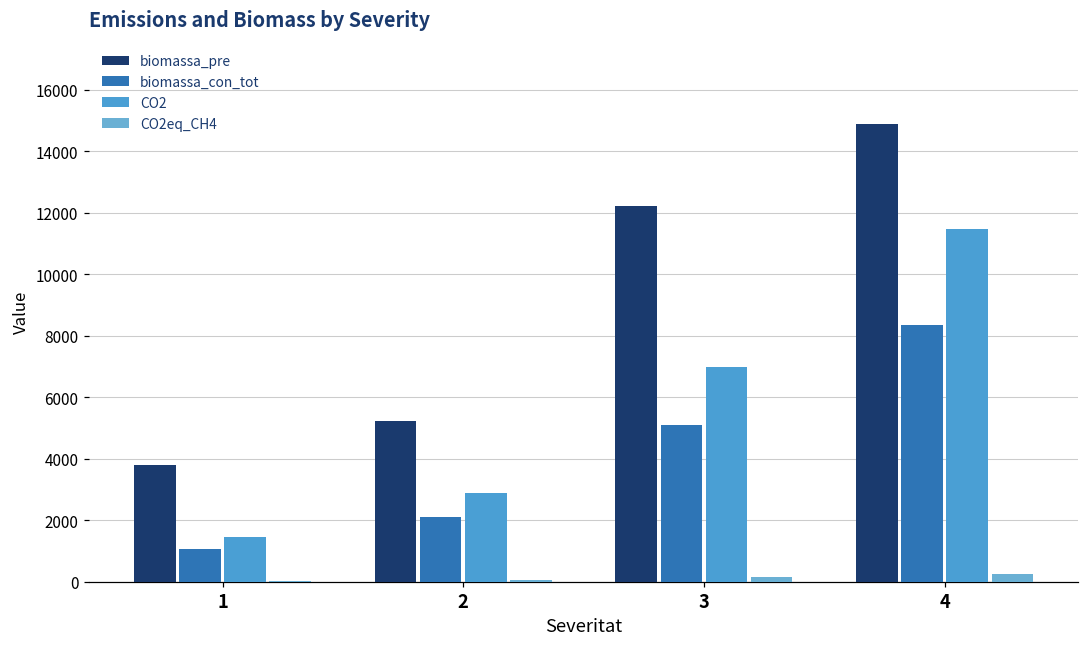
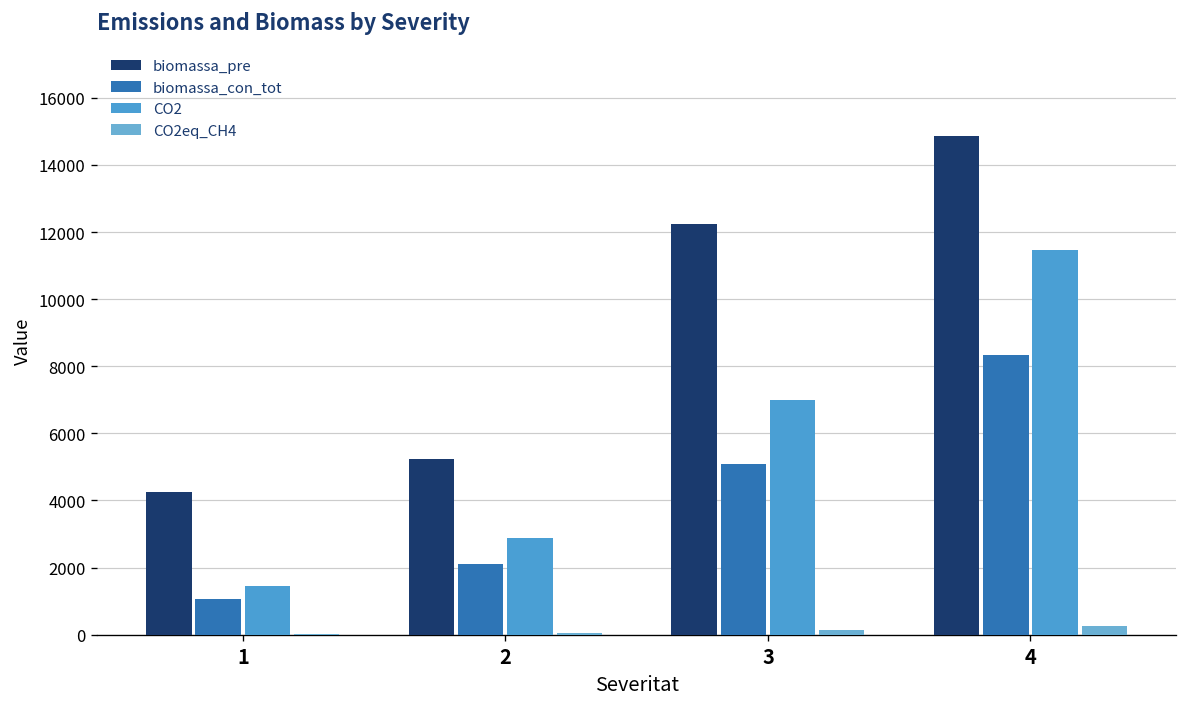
biomassa_pre, 1: 3800 -> 4200
